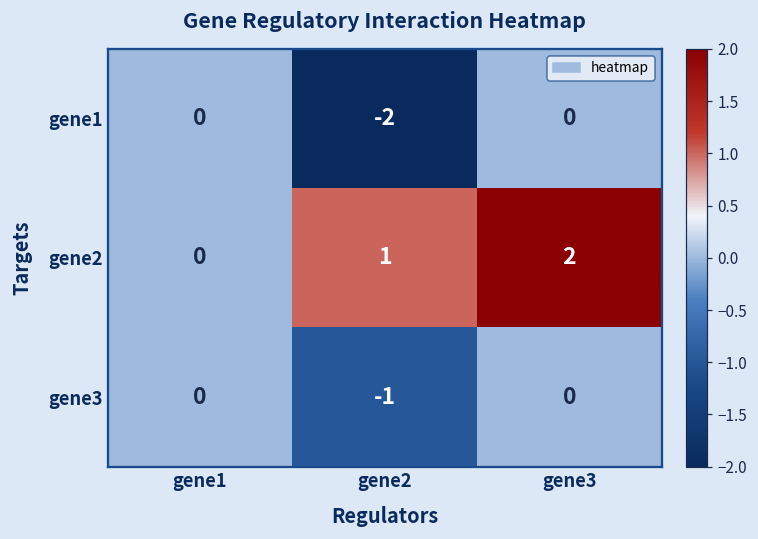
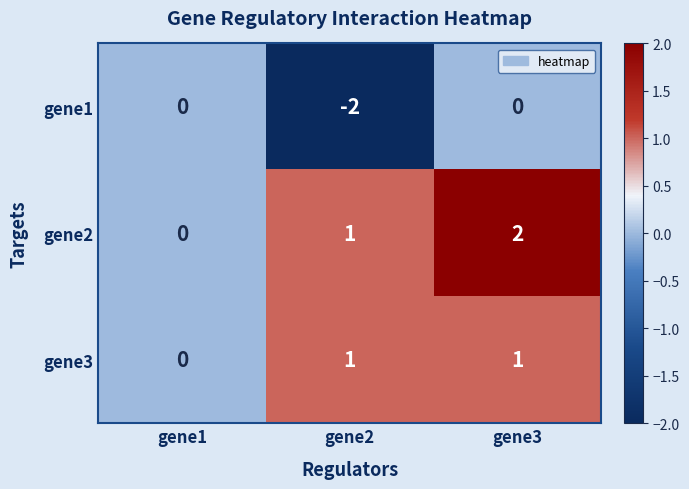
gene3, gene2: -1 -> 1
gene3, gene3: 0 -> 1
